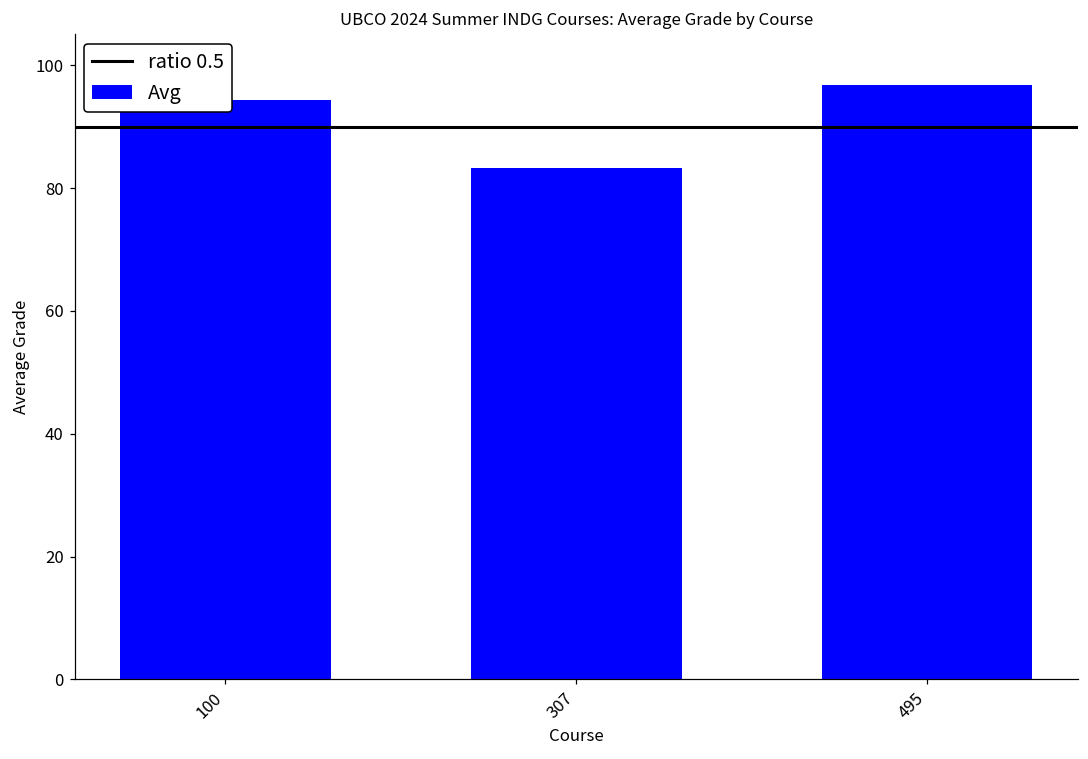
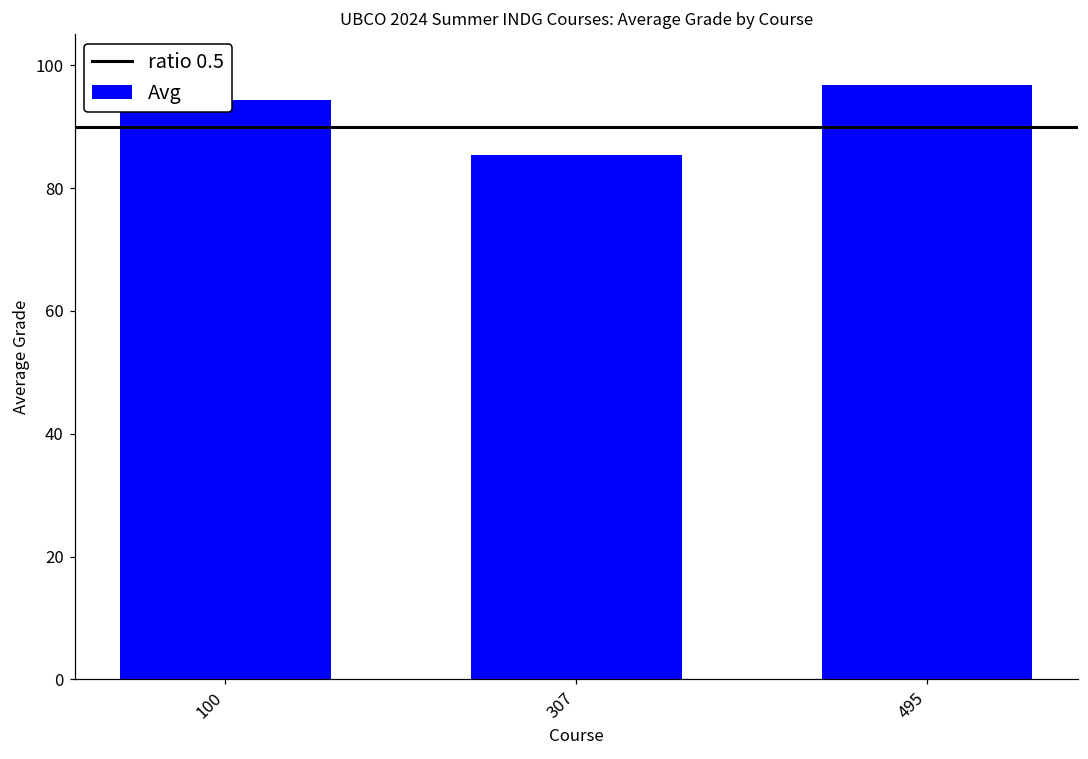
307: 83 -> 85
